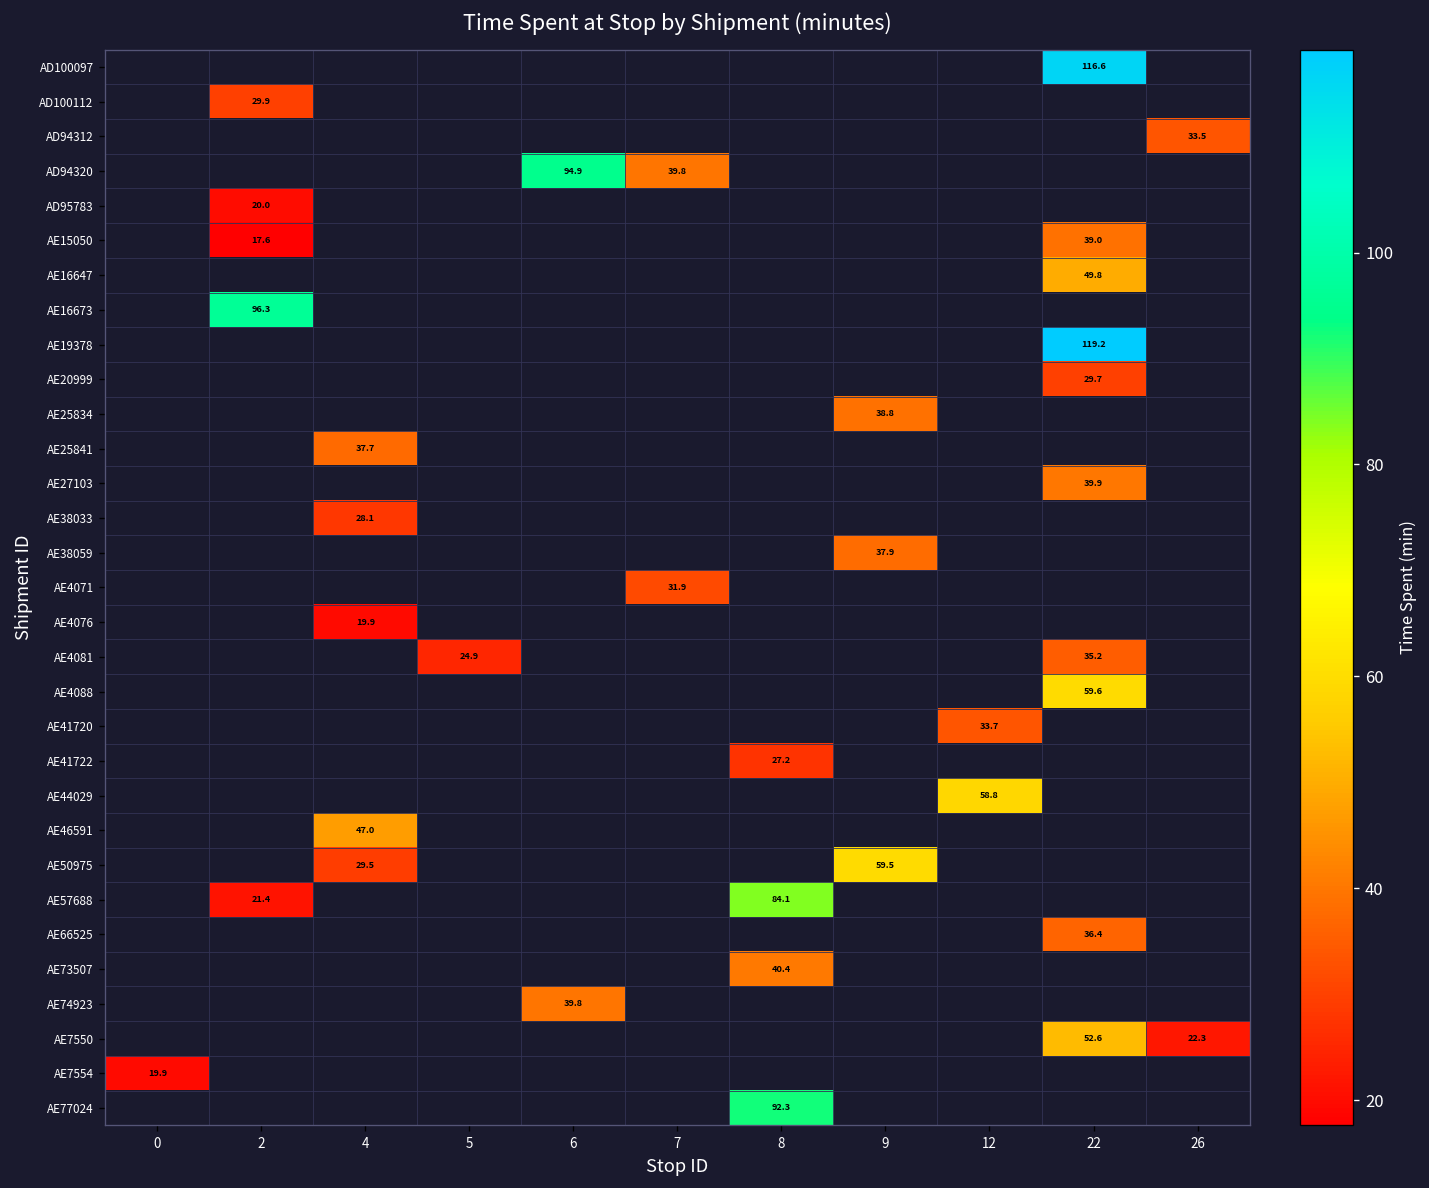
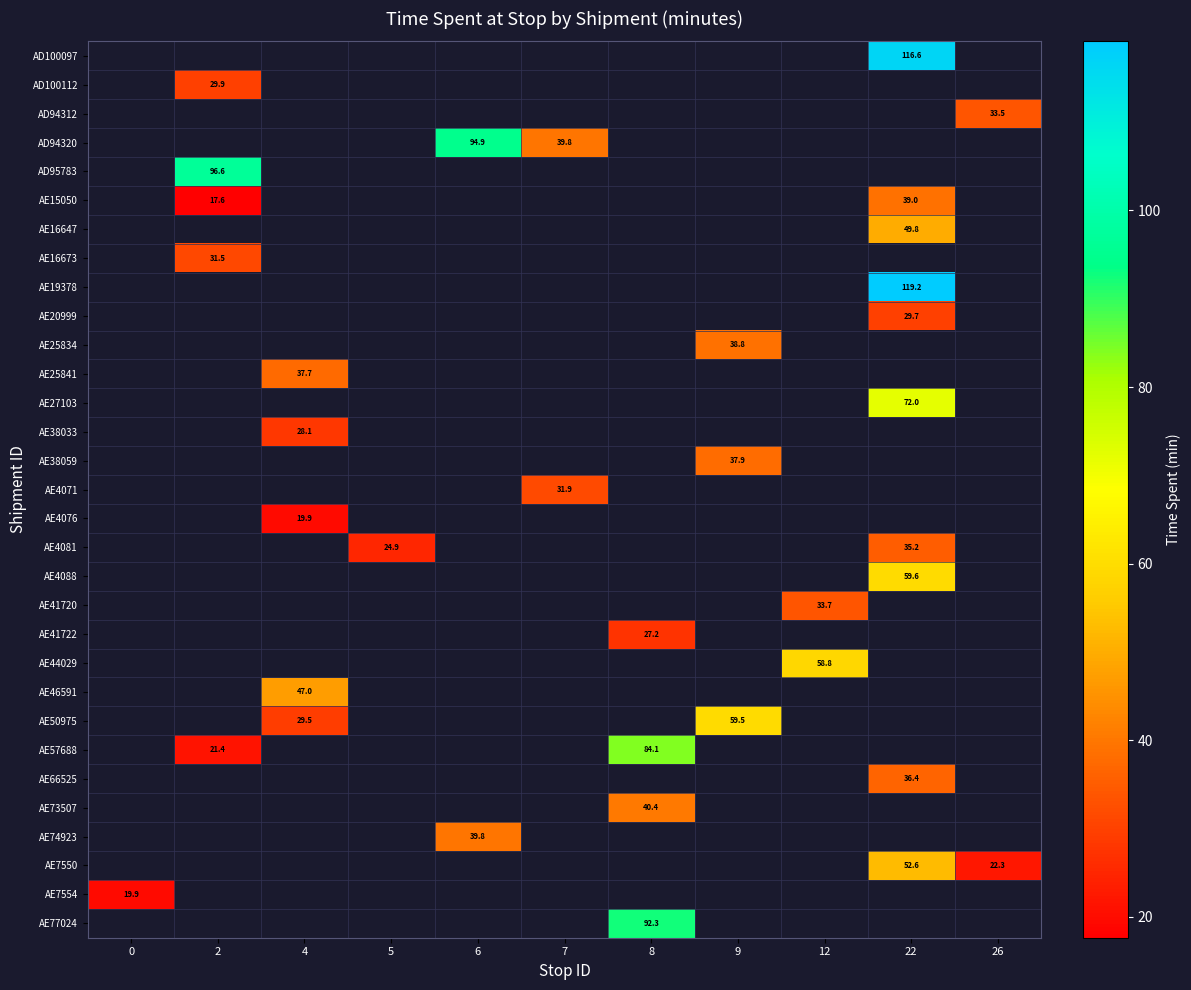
AD95783, 2: 20.0 -> 96.6
AE16673, 2: 96.3 -> 31.5
AE27103, 22: 39.9 -> 72.0
